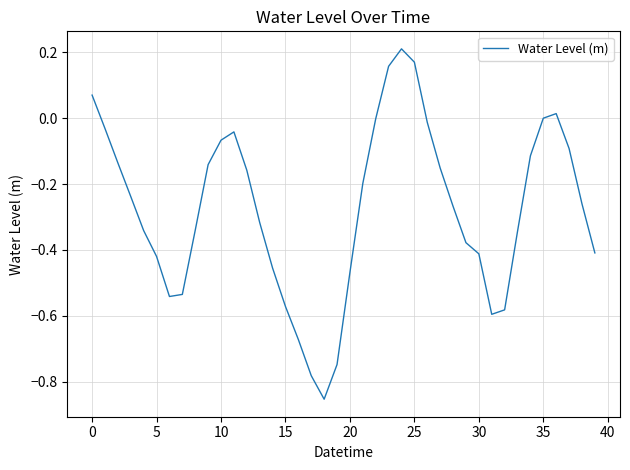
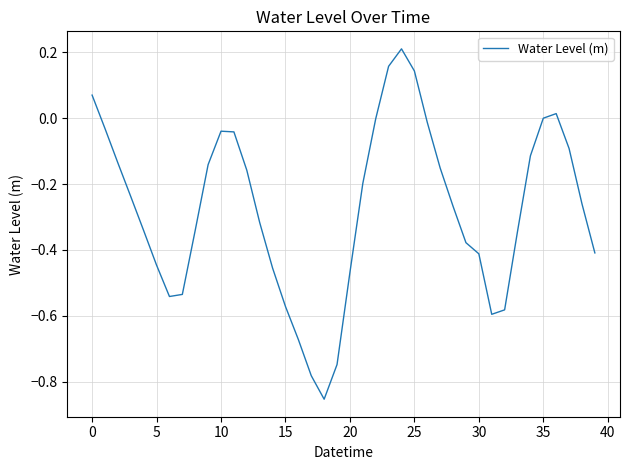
5: -0.42 -> -0.45
10: -0.07 -> -0.04
25: 0.17 -> 0.14
